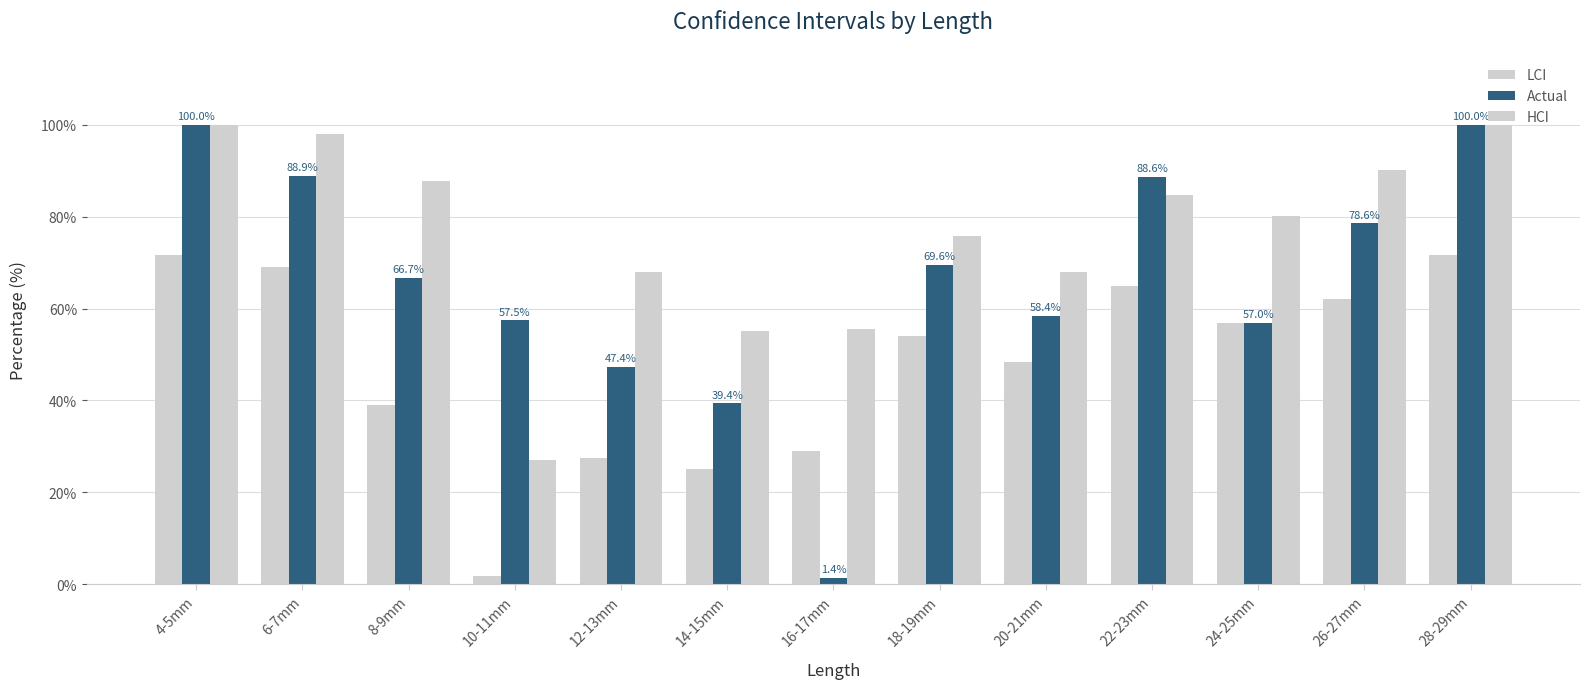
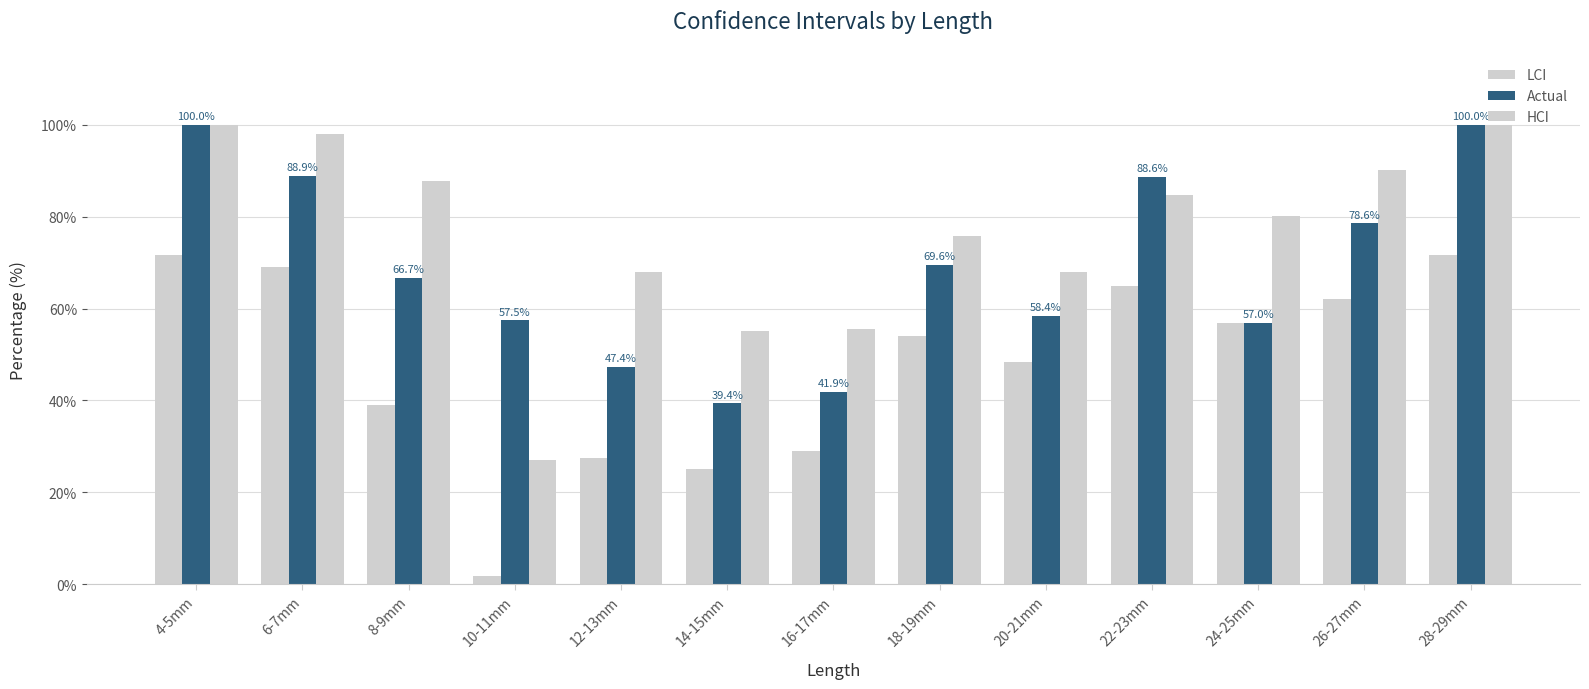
Actual, 16-17mm: 1.4% -> 41.9%
